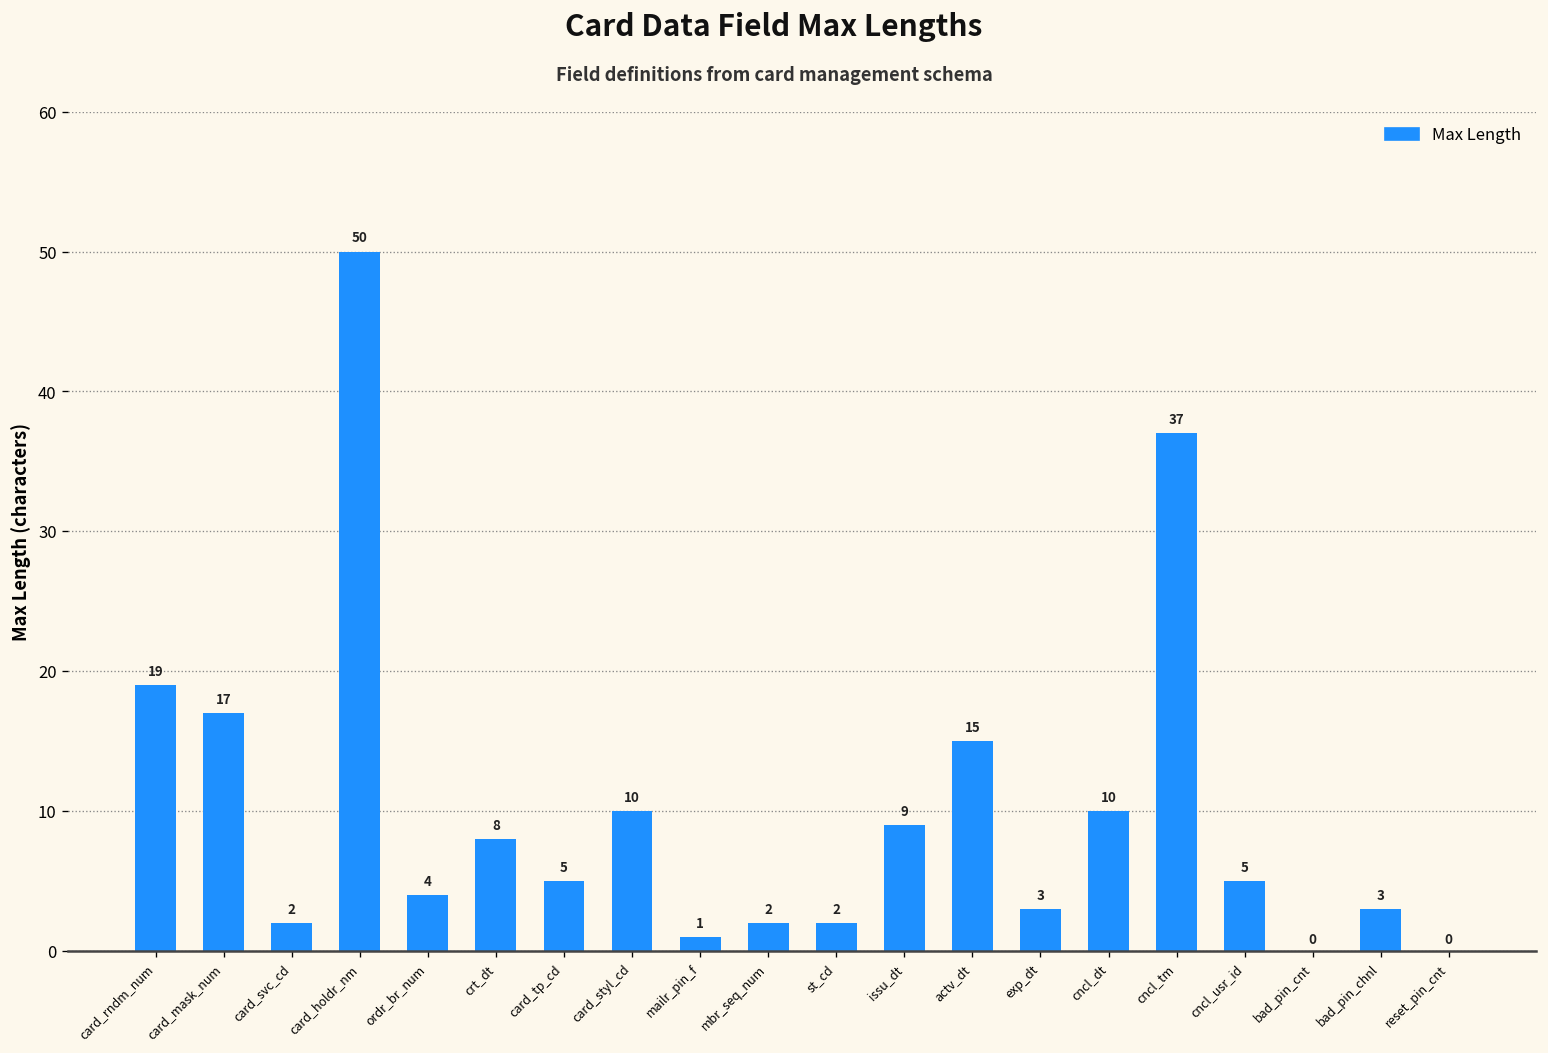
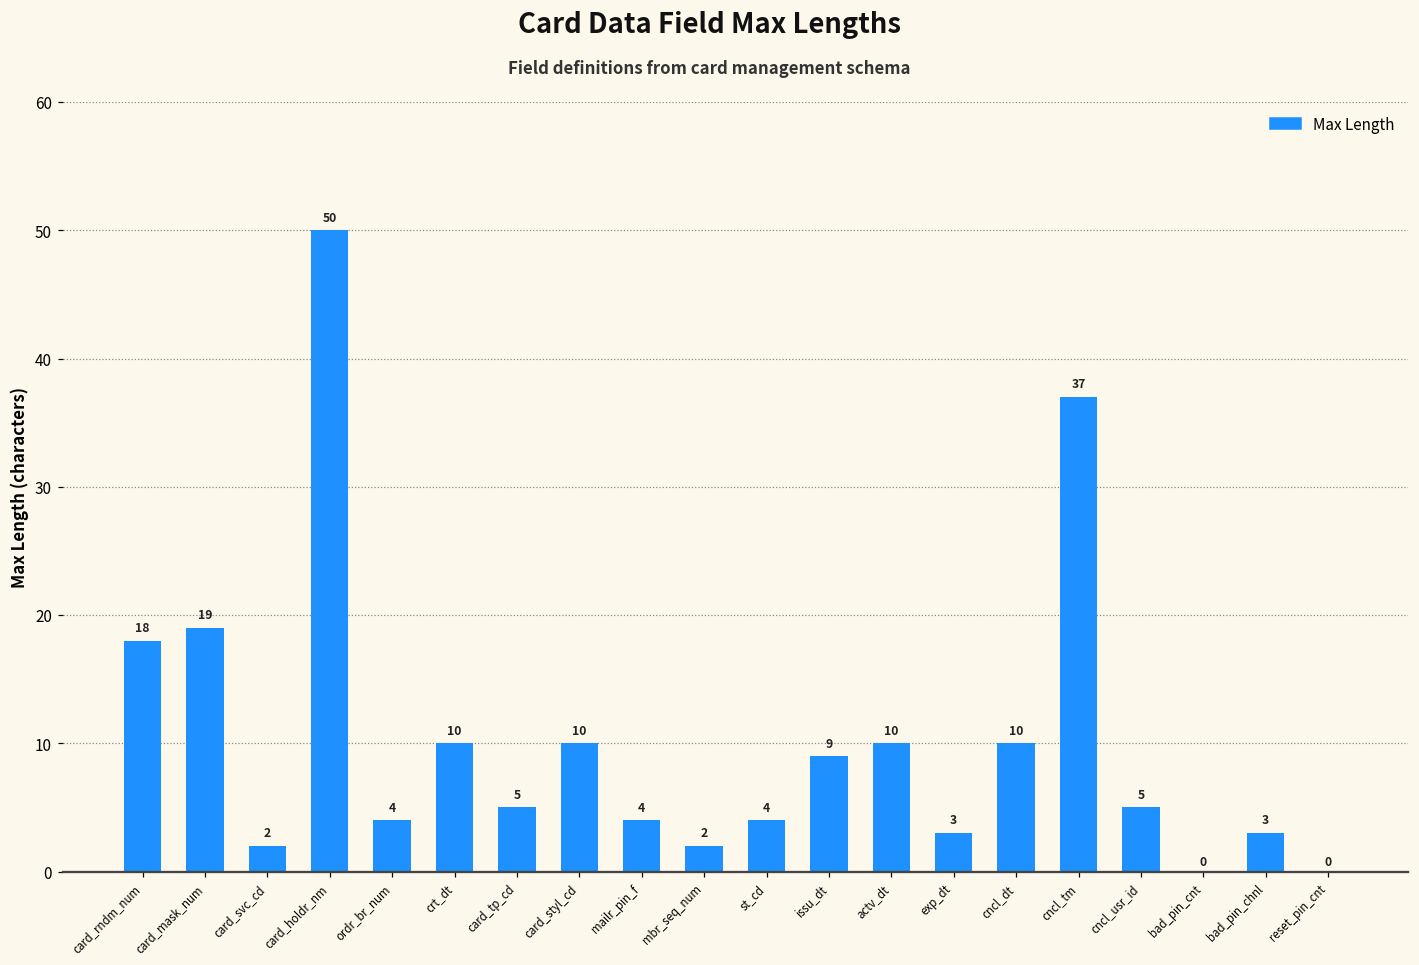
card_rndm_num: 19 -> 18
card_mask_num: 17 -> 19
crt_dt: 8 -> 10
mailr_pin_f: 1 -> 4
st_cd: 2 -> 4
actv_dt: 15 -> 10
